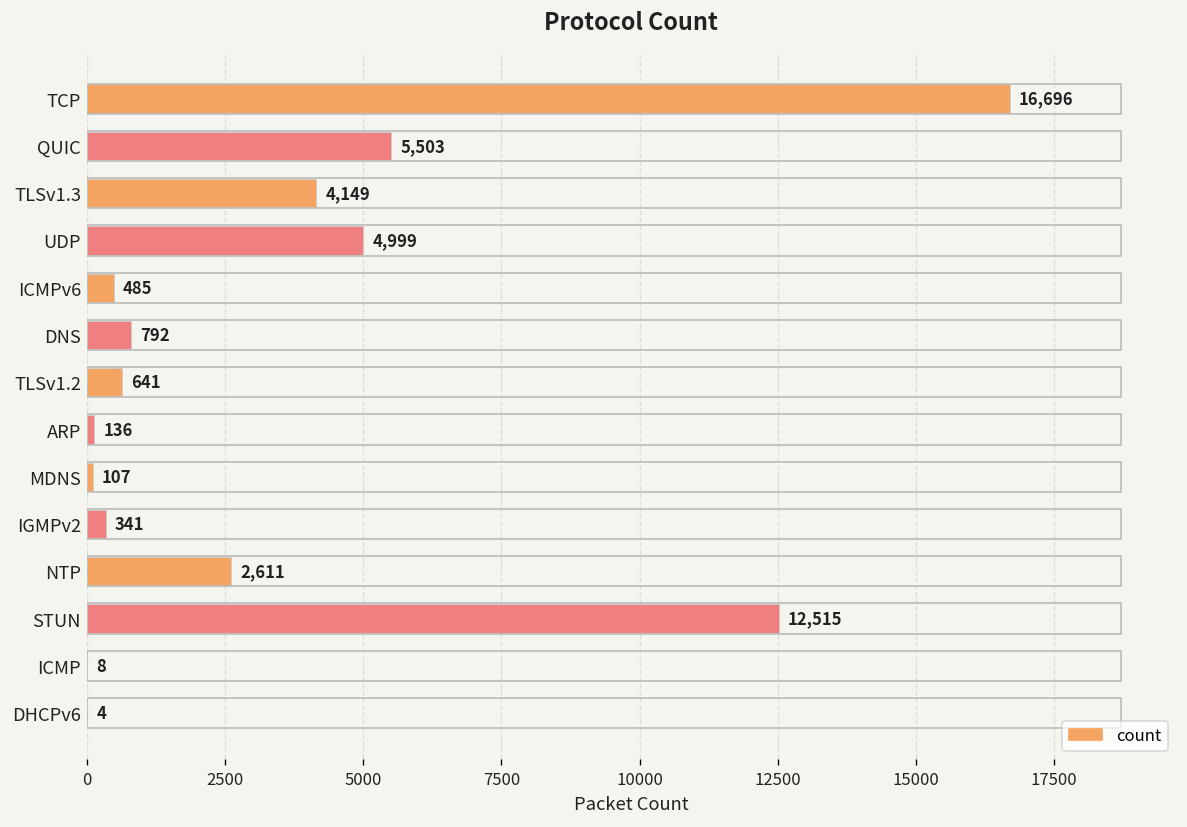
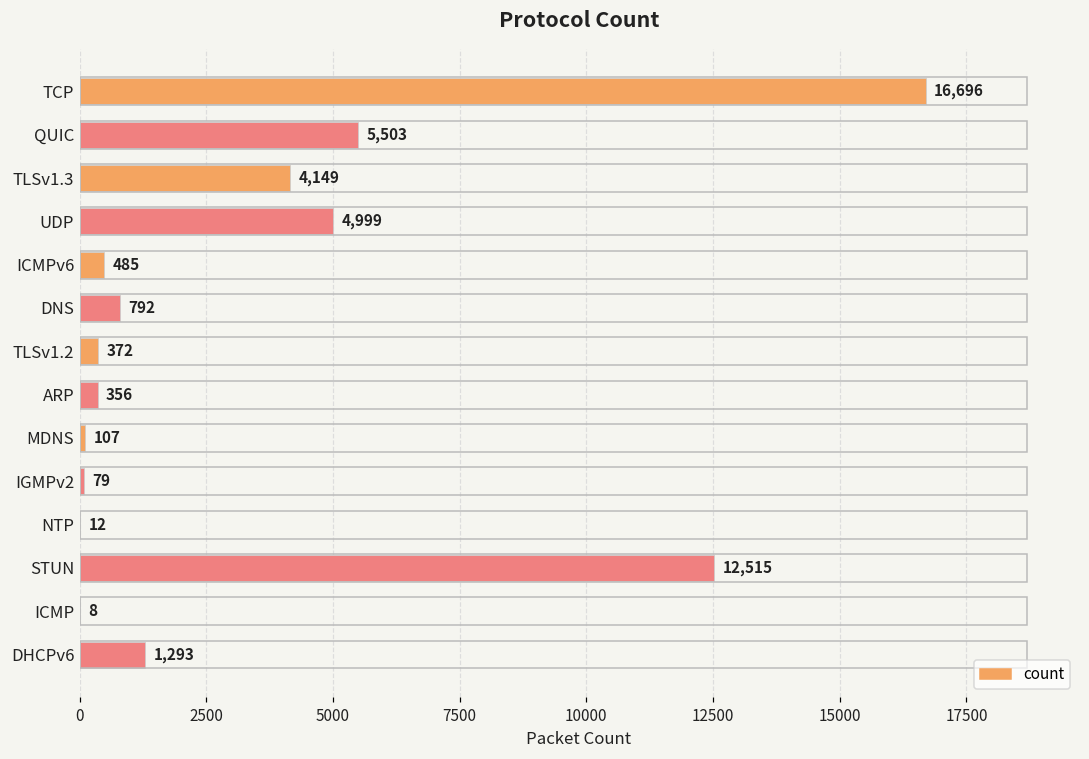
TLSv1.2: 641 -> 372
ARP: 136 -> 356
IGMPv2: 341 -> 79
NTP: 2,611 -> 12
DHCPv6: 4 -> 1,293
